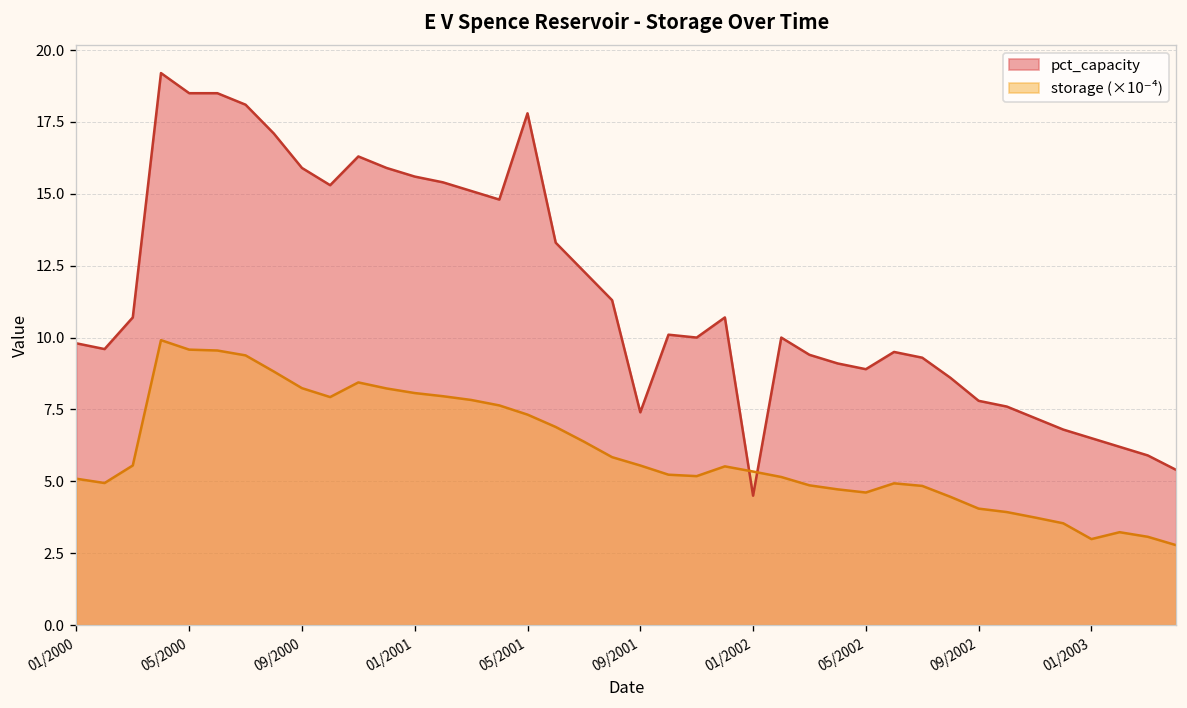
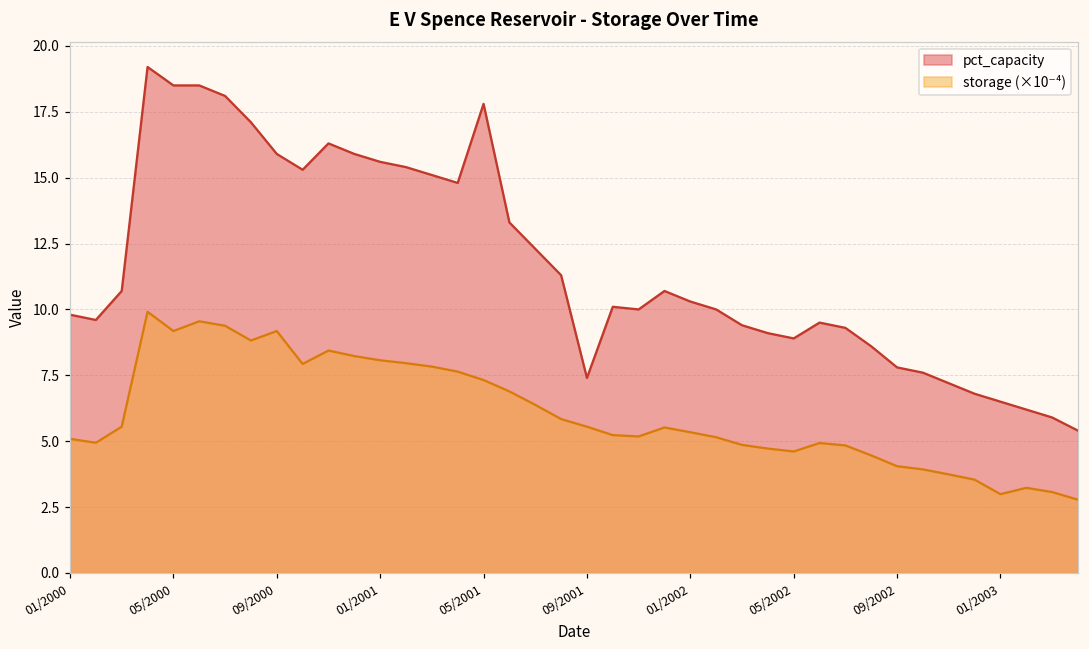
storage (×10⁻⁴), 05/2000: 9.6 -> 9.2
storage (×10⁻⁴), 09/2000: 8.2 -> 9.2
pct_capacity, 01/2002: 4.5 -> 10.3
